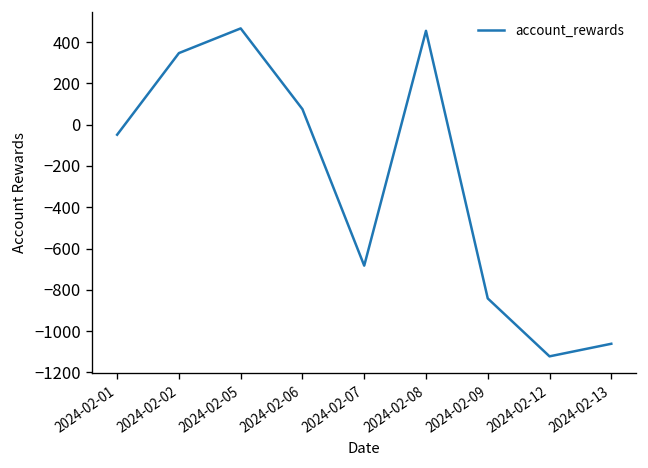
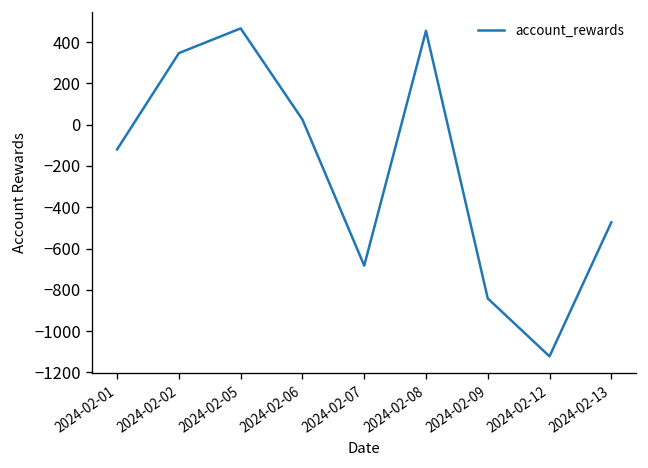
2024-02-01: -50 -> -120
2024-02-06: 80 -> 30
2024-02-13: -1060 -> -470
